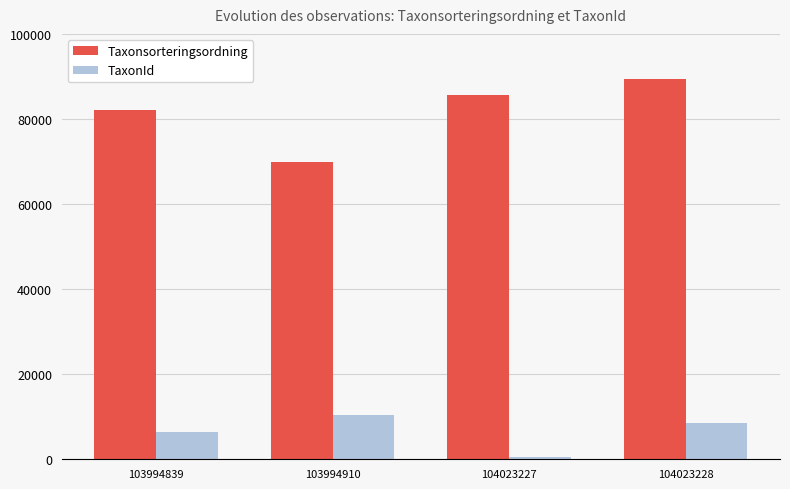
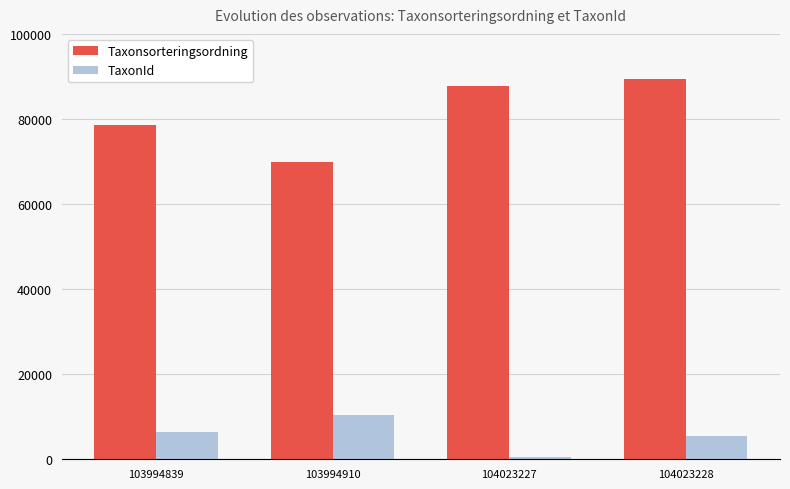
Taxonsorteringsordning, 103994839: 82000 -> 79000
Taxonsorteringsordning, 104023227: 86000 -> 88000
TaxonId, 104023228: 8000 -> 5000
